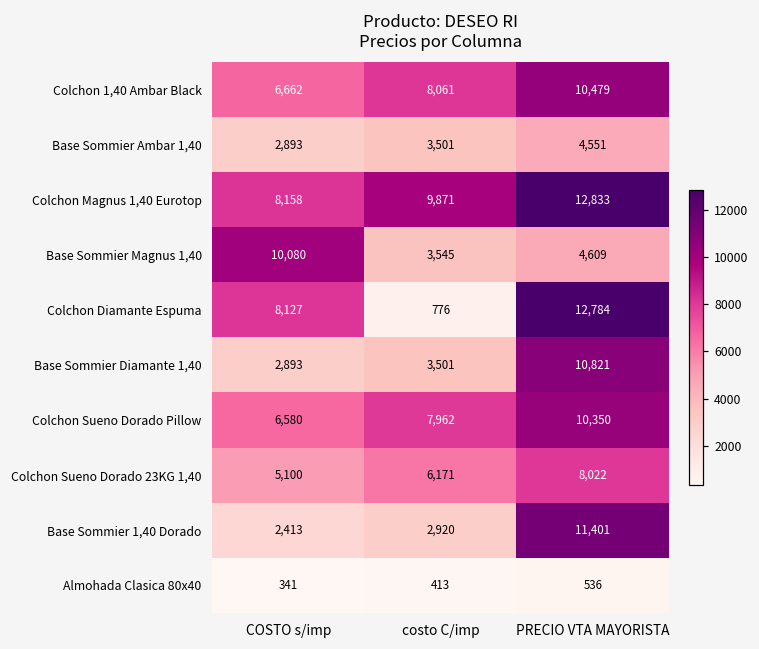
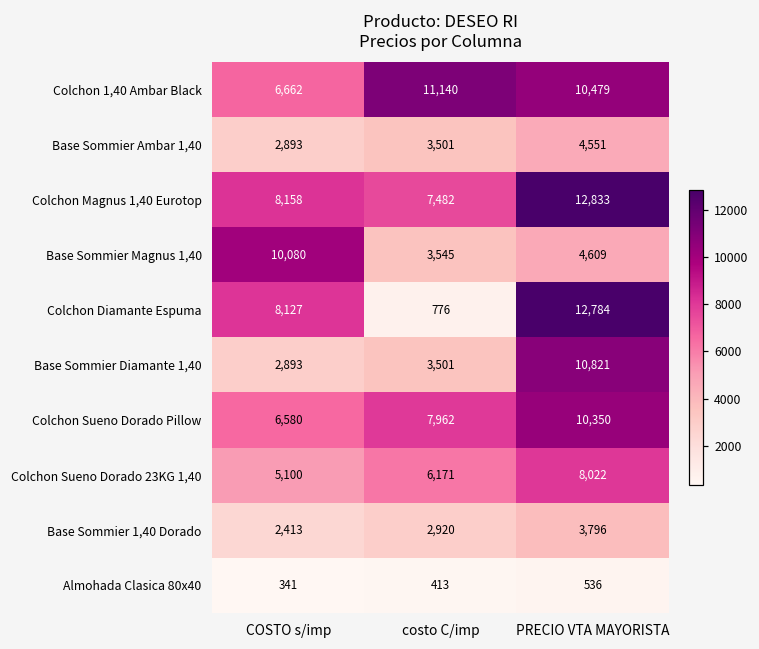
Colchon 1,40 Ambar Black, costo C/imp: 8,061 -> 11,140
Colchon Magnus 1,40 Eurotop, costo C/imp: 9,871 -> 7,482
Base Sommier 1,40 Dorado, PRECIO VTA MAYORISTA: 11,401 -> 3,796
